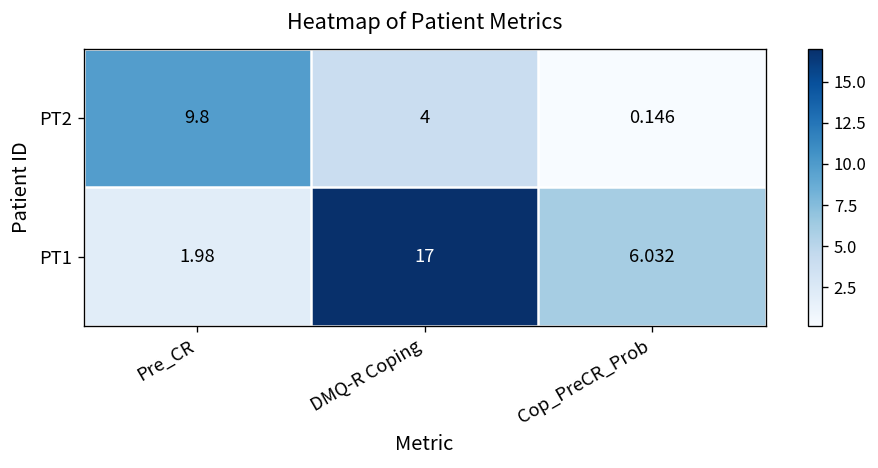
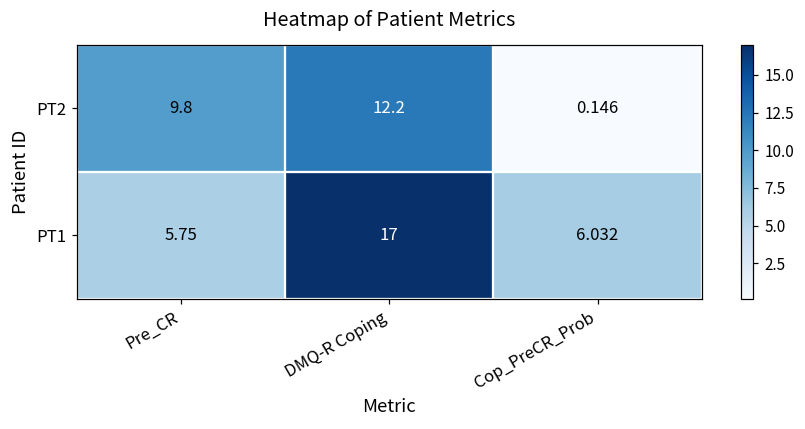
PT2, DMQ-R Coping: 4 -> 12.2
PT1, Pre_CR: 1.98 -> 5.75
